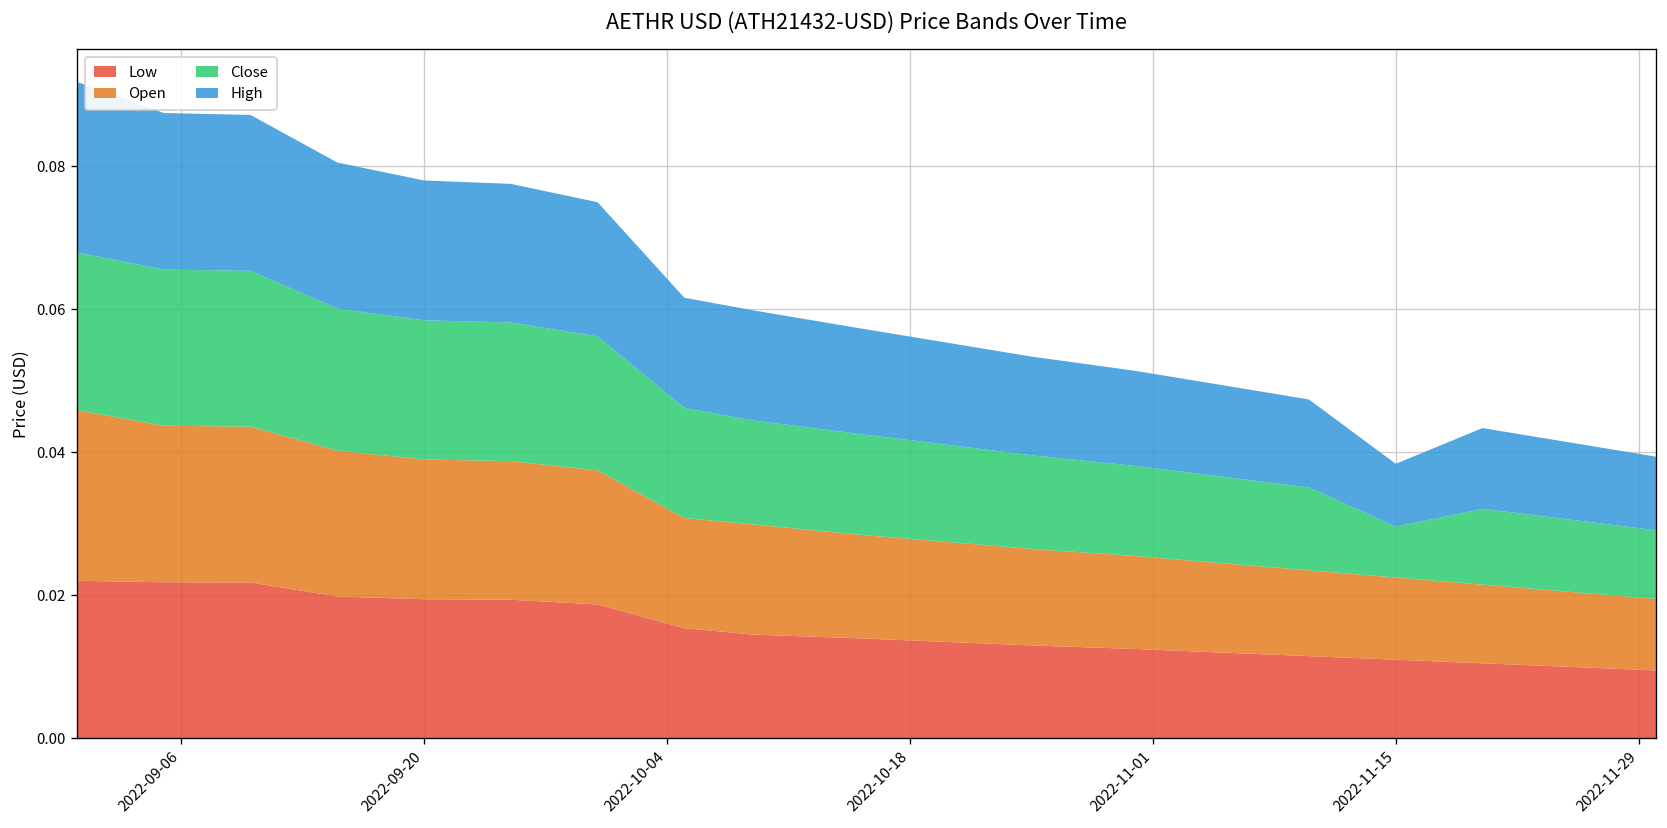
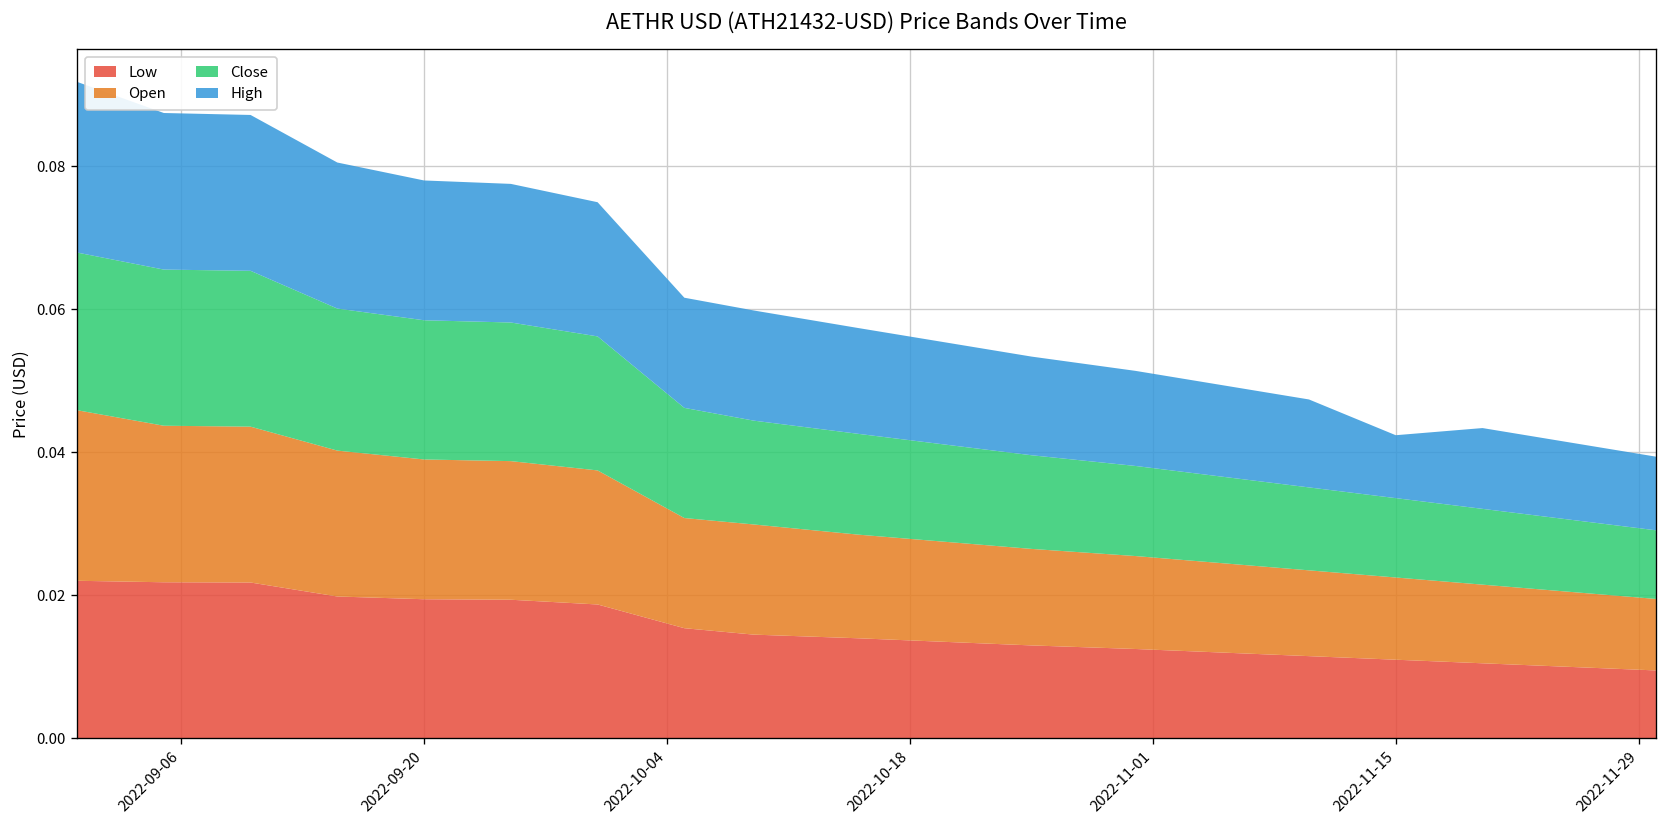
Close, 2022-11-15: 0.007 -> 0.011
